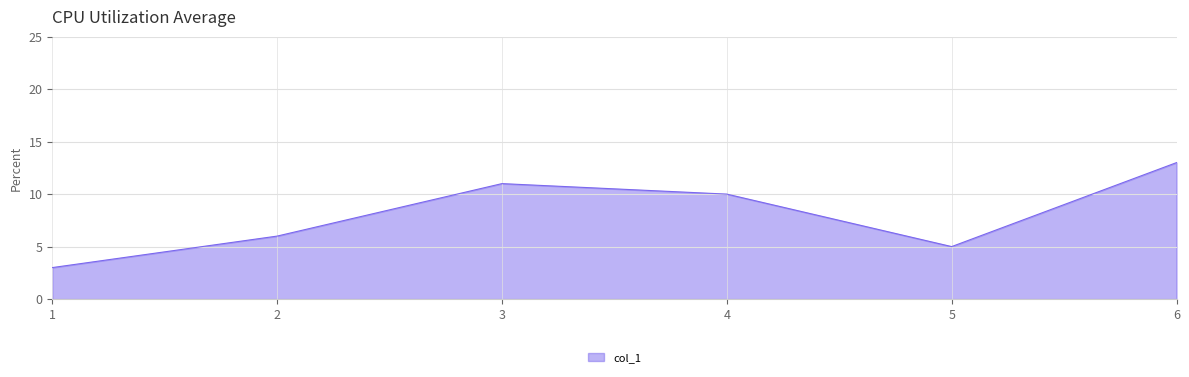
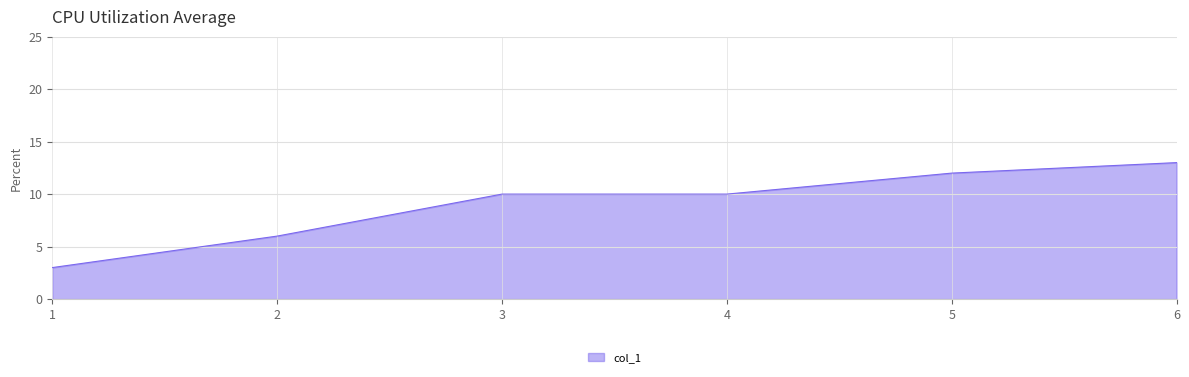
3: 11 -> 10
5: 5 -> 12
